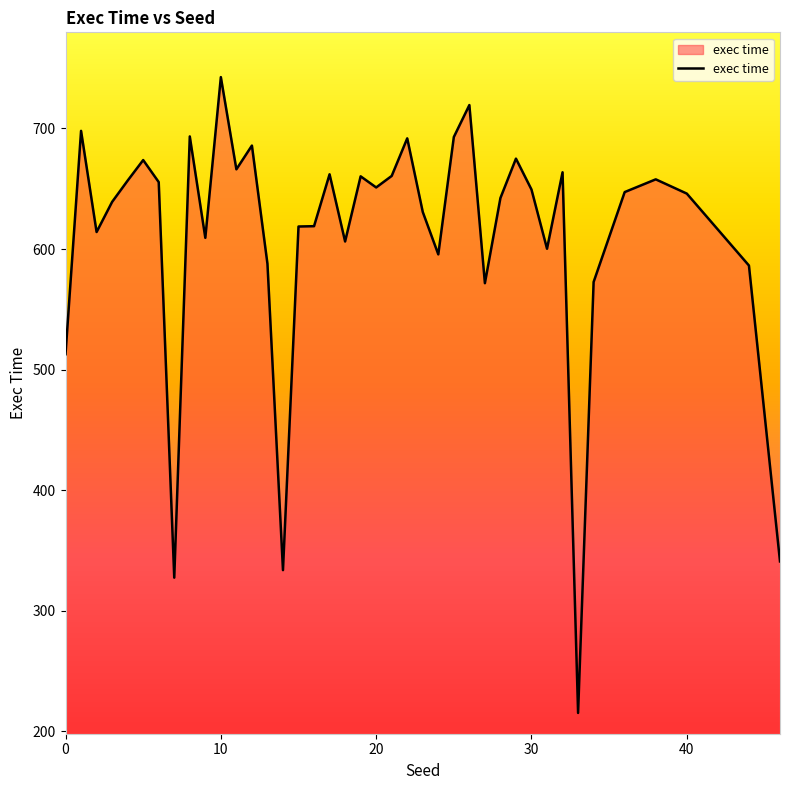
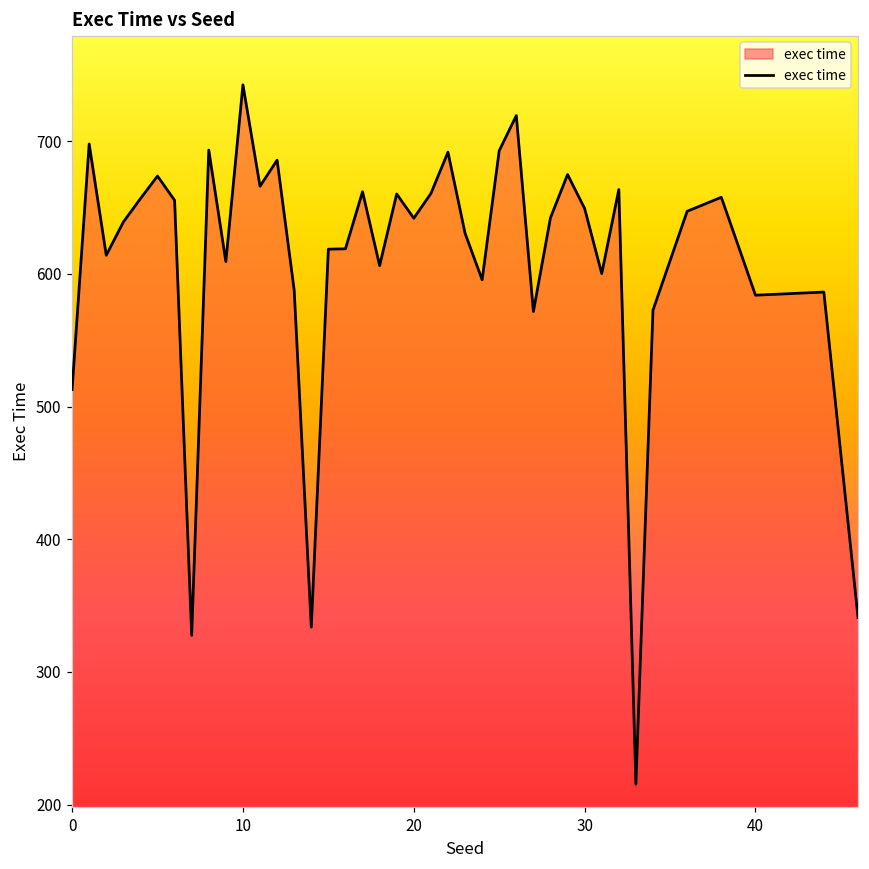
20: 651 -> 642
40: 646 -> 584
